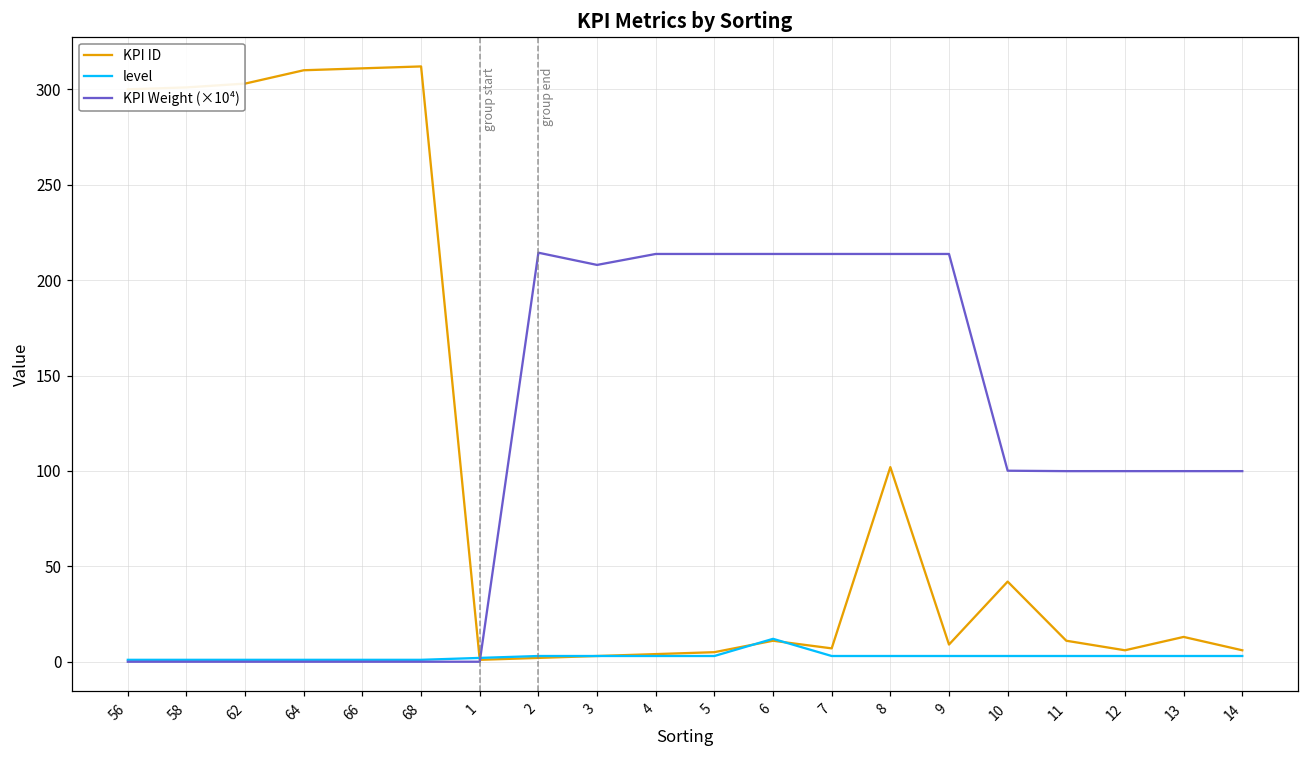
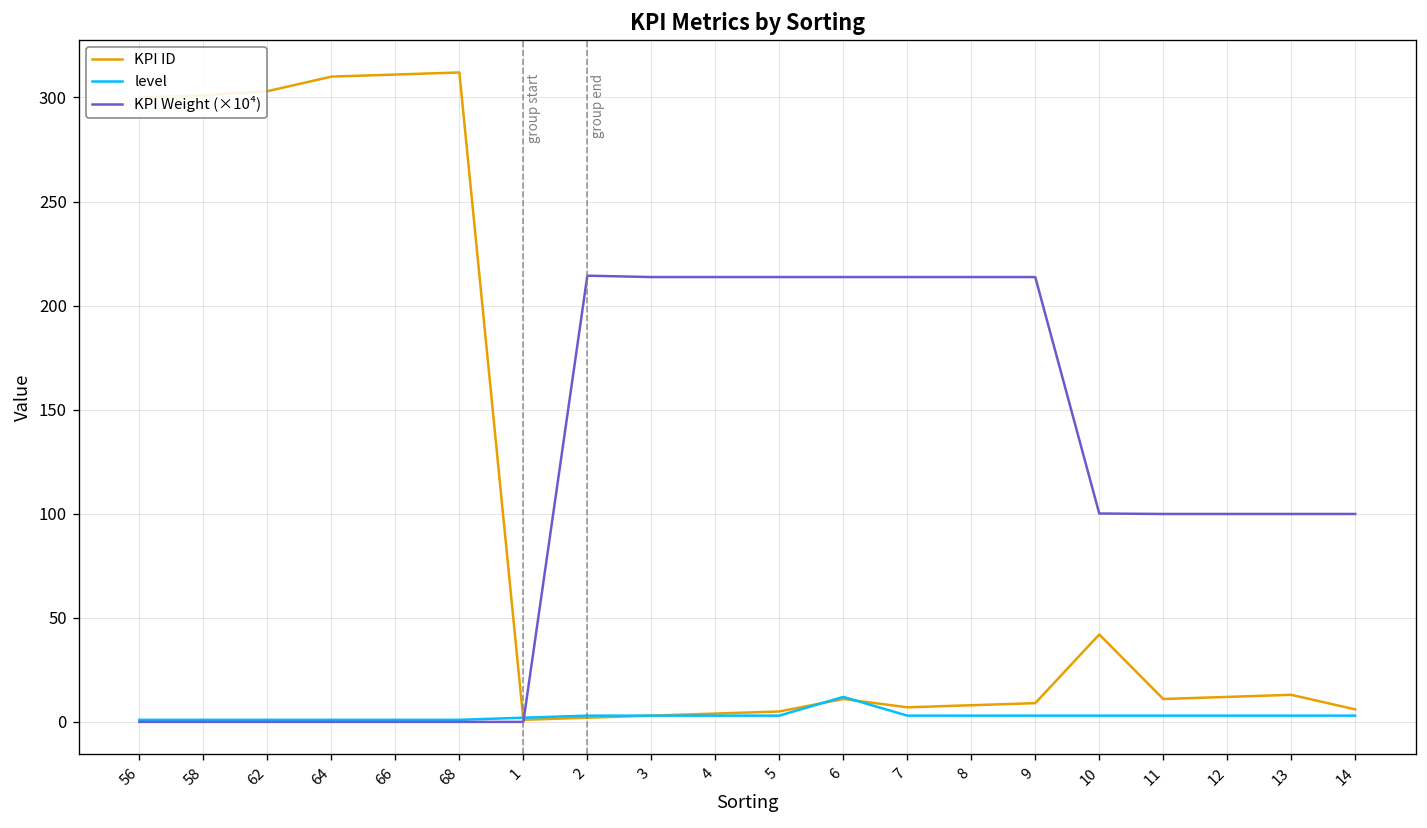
KPI Weight (×10⁴), 3: 208 -> 214
KPI ID, 8: 102 -> 8
KPI ID, 12: 6 -> 12
